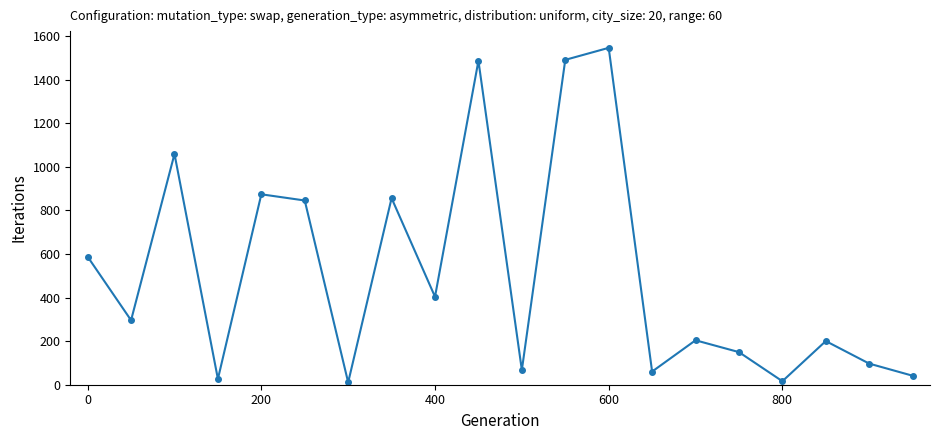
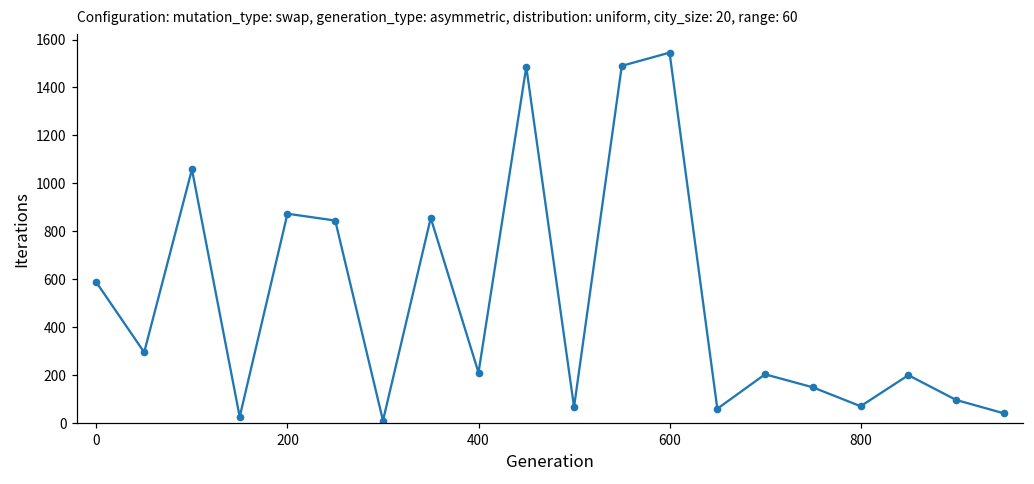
400: 400 -> 210
800: 20 -> 70
